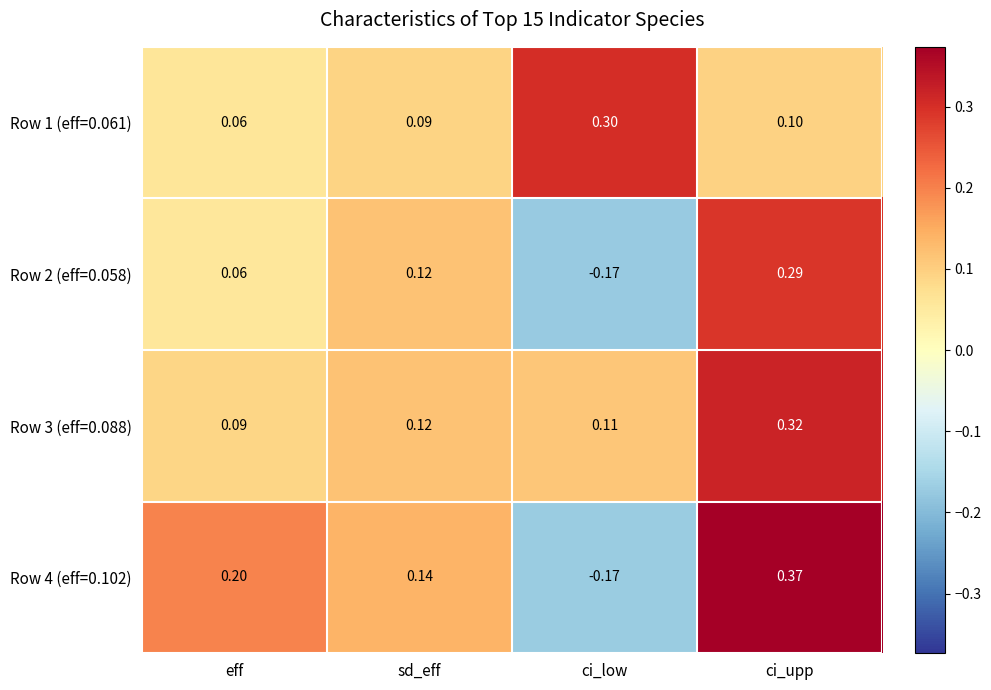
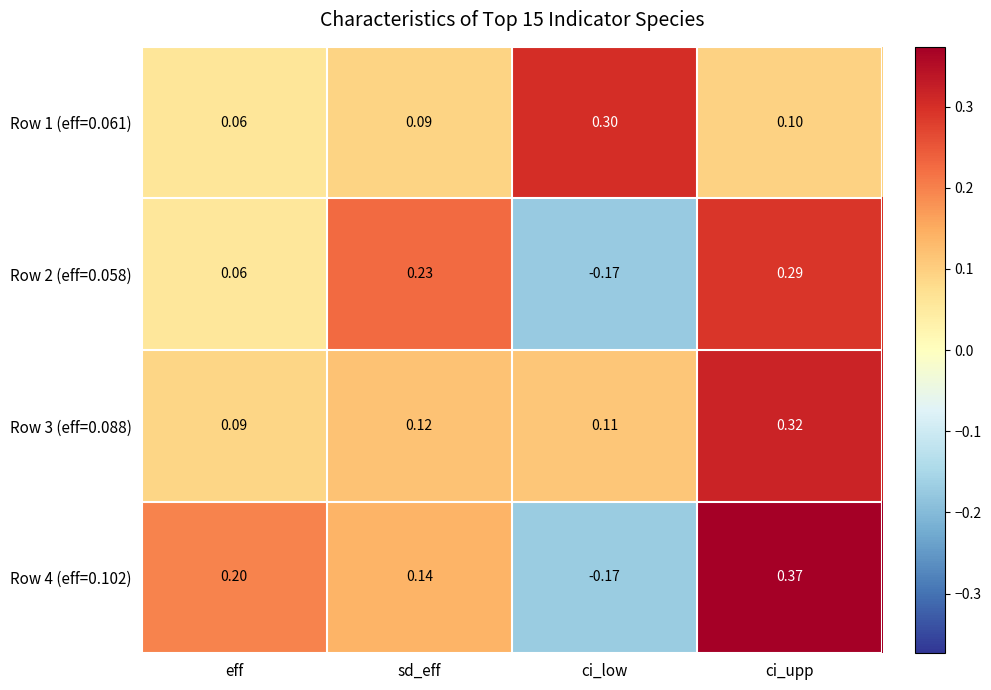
Row 2 (eff=0.058), sd_eff: 0.12 -> 0.23
